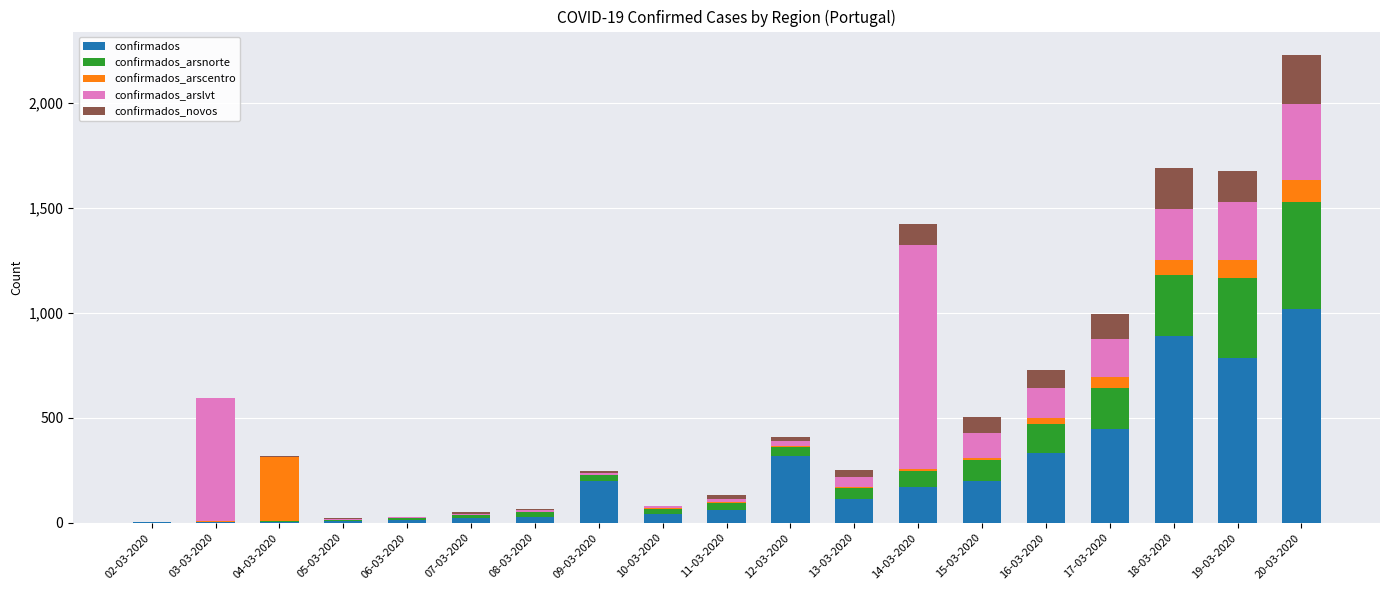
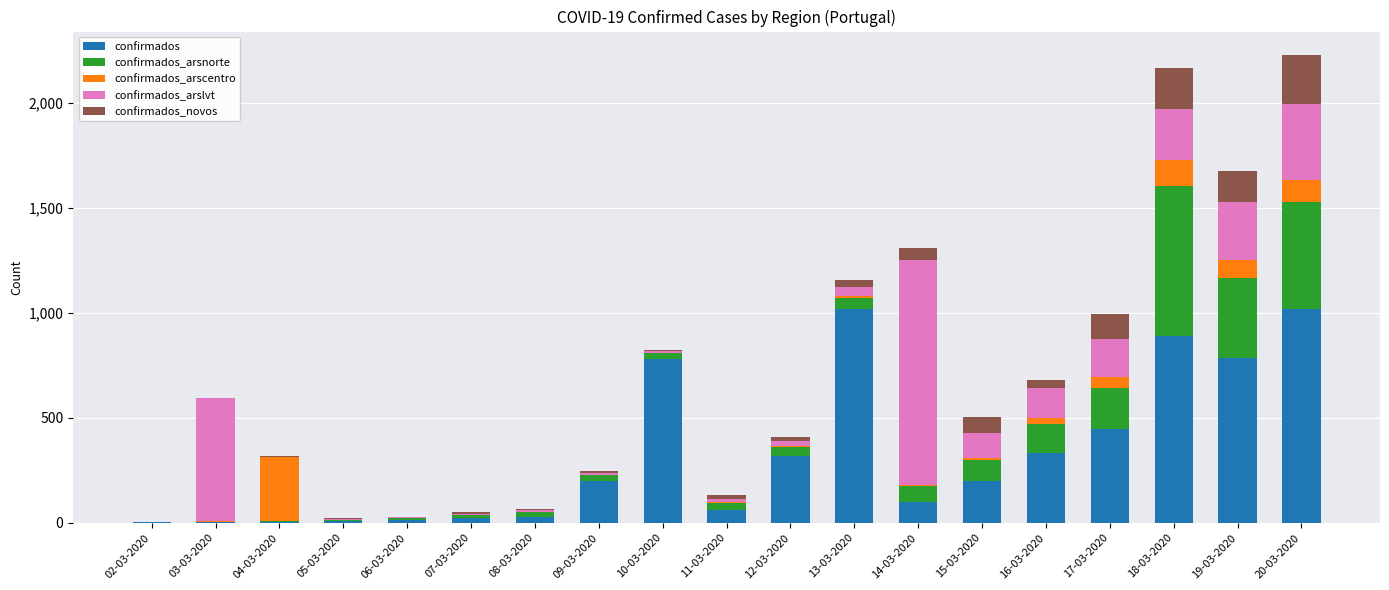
confirmados, 10-03-2020: 40 -> 780
confirmados, 13-03-2020: 110 -> 1,020
confirmados, 14-03-2020: 170 -> 100
confirmados_novos, 14-03-2020: 100 -> 60
confirmados_novos, 16-03-2020: 90 -> 40
confirmados_arsnorte, 18-03-2020: 290 -> 720
confirmados_arscentro, 18-03-2020: 70 -> 120
